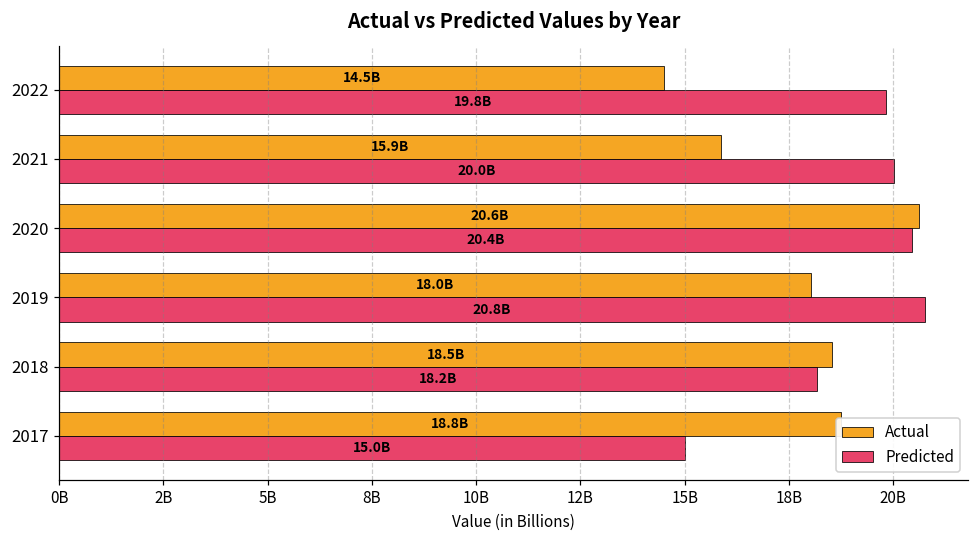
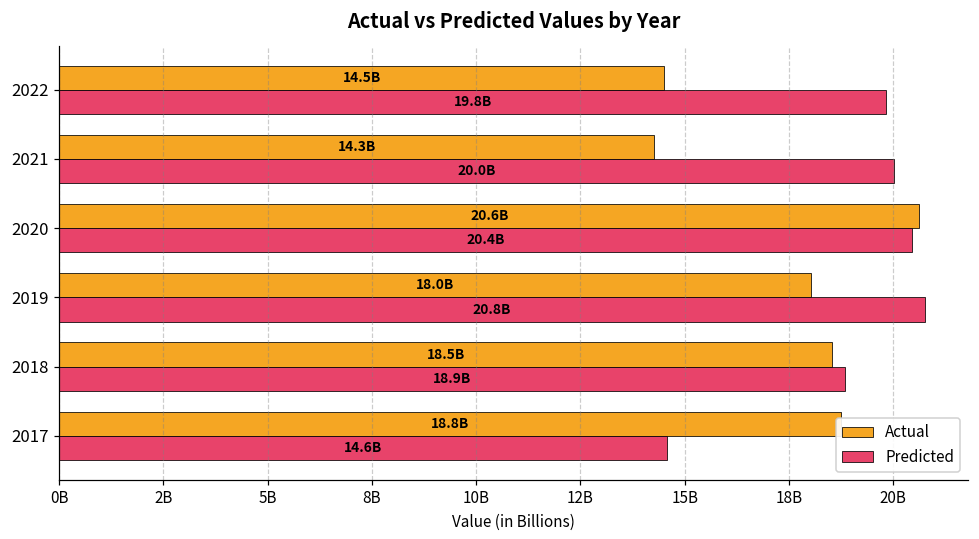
Actual, 2021: 15.9B -> 14.3B
Predicted, 2018: 18.2B -> 18.9B
Predicted, 2017: 15.0B -> 14.6B
